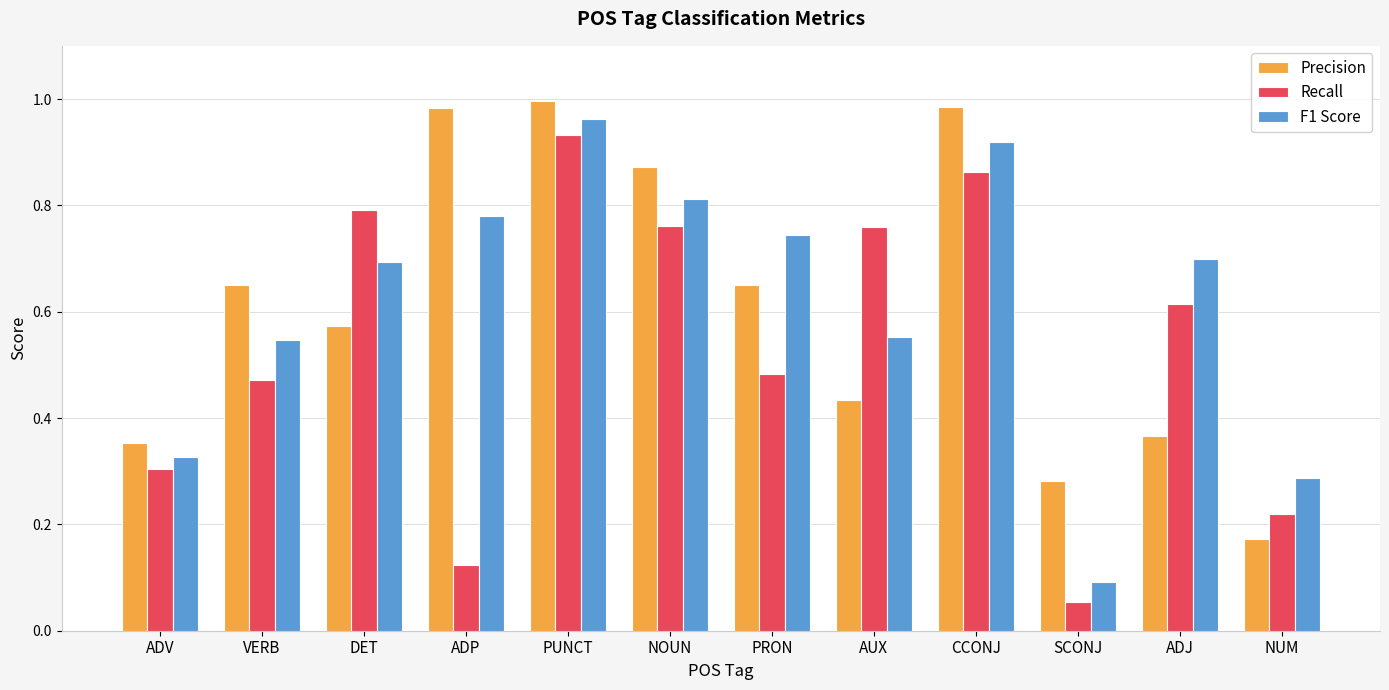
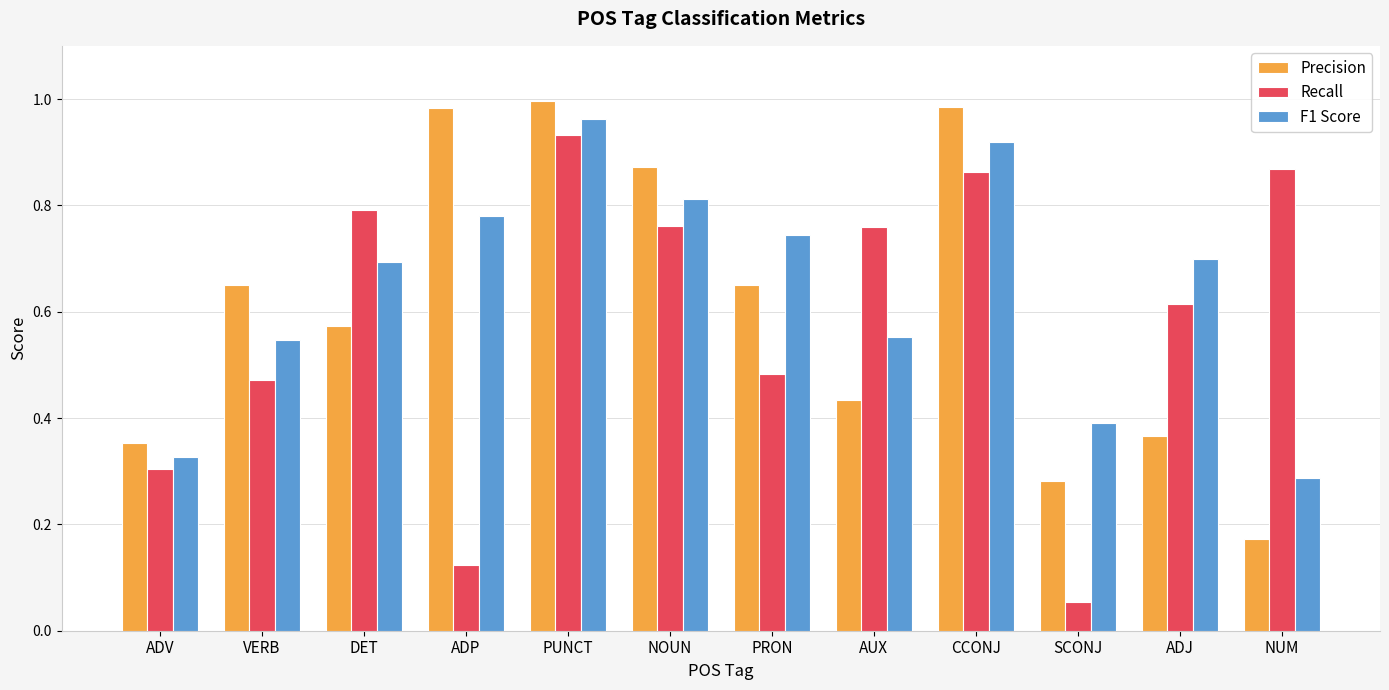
F1 Score, SCONJ: 0.09 -> 0.39
Recall, NUM: 0.22 -> 0.87
